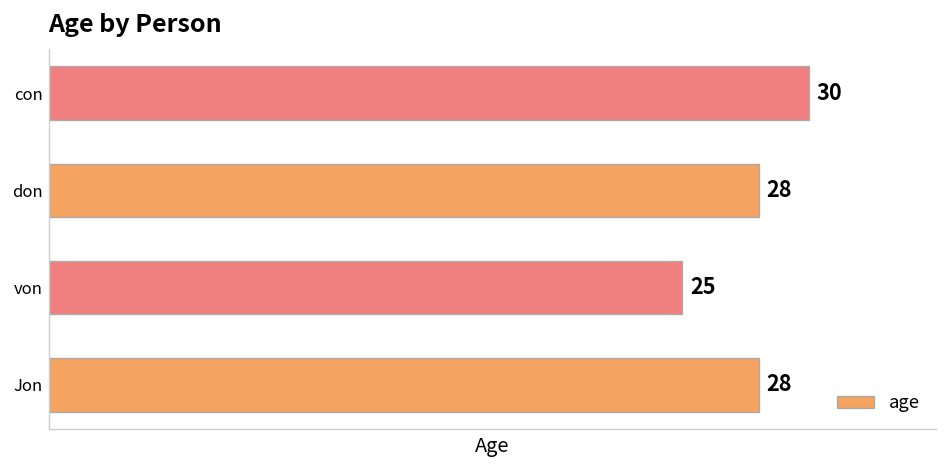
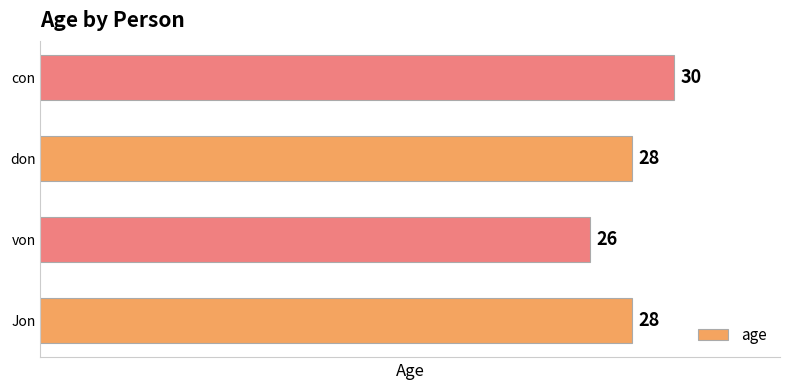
von: 25 -> 26
